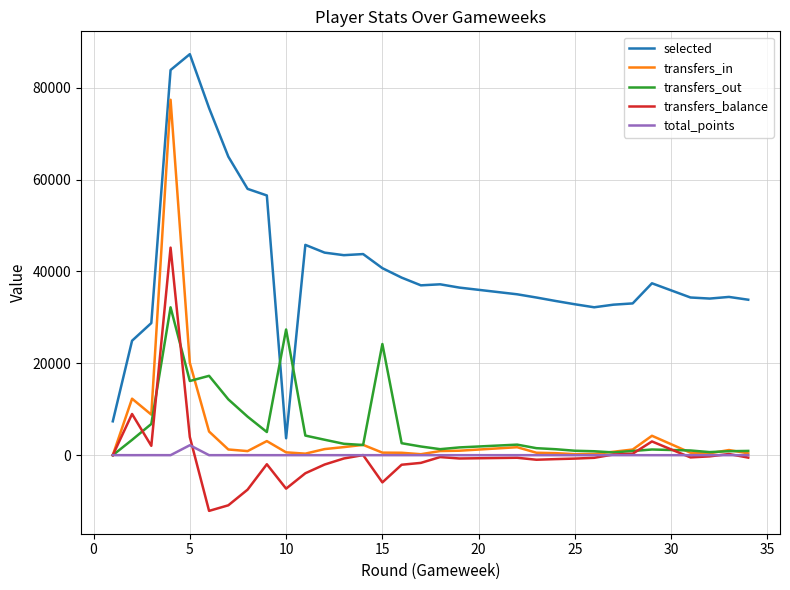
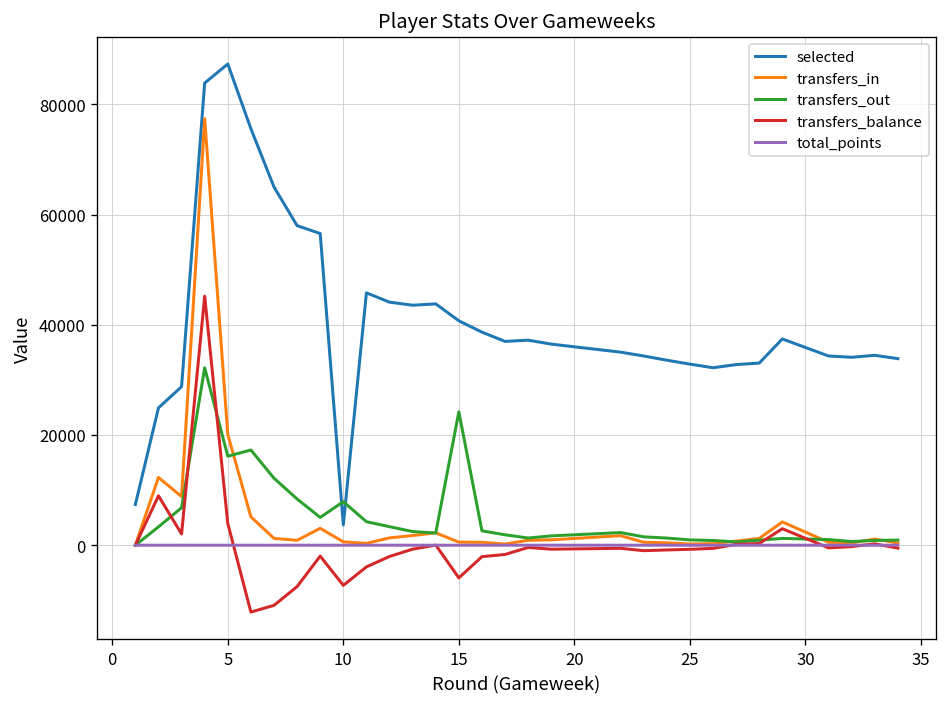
total_points, 5: 2000 -> 0
transfers_out, 10: 27000 -> 8000
